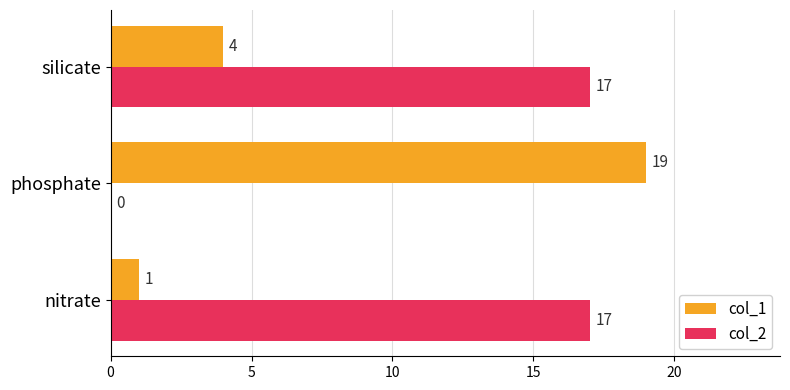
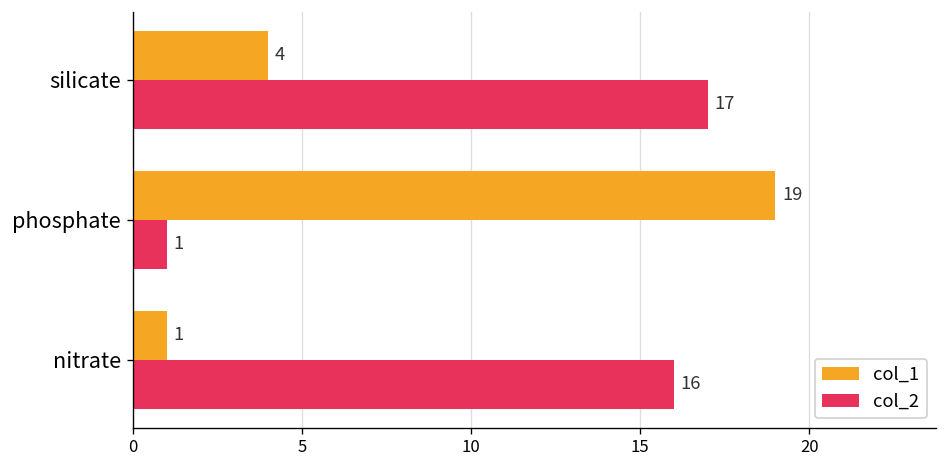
col_2, phosphate: 0 -> 1
col_2, nitrate: 17 -> 16
